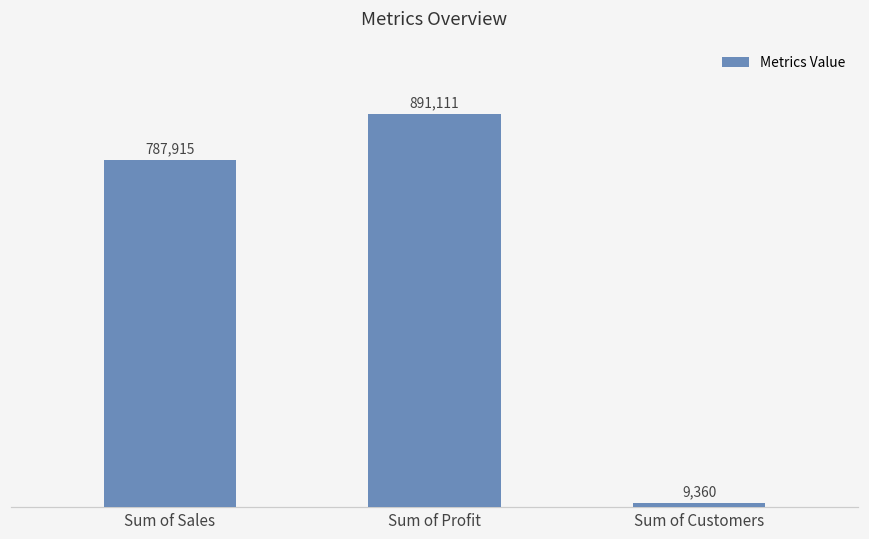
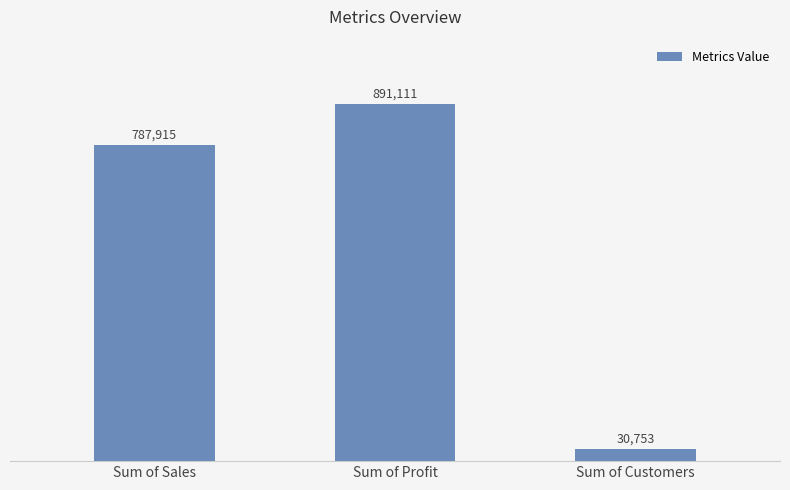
Sum of Customers: 9,360 -> 30,753
